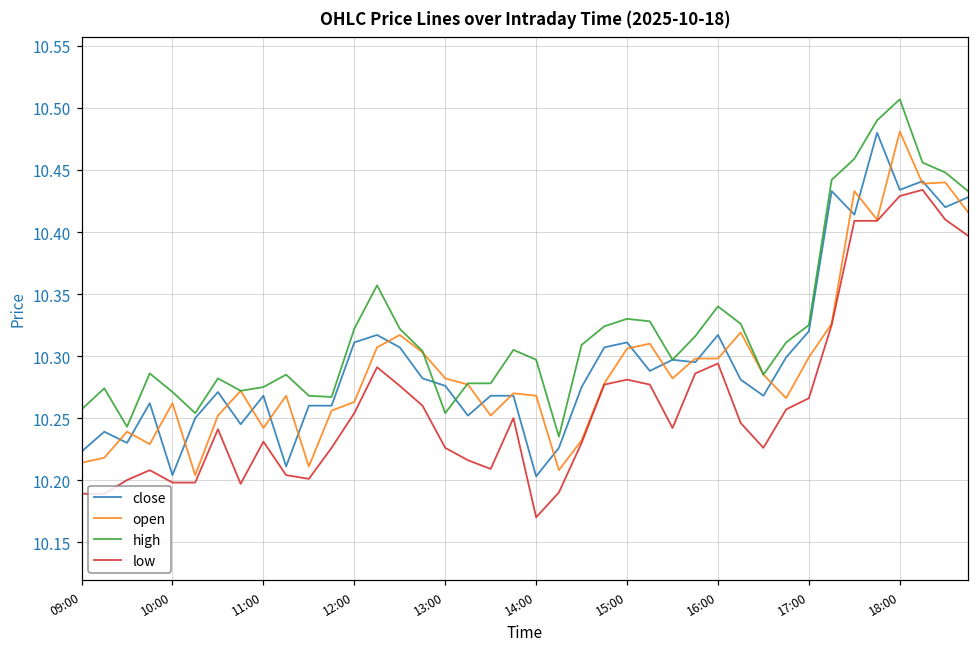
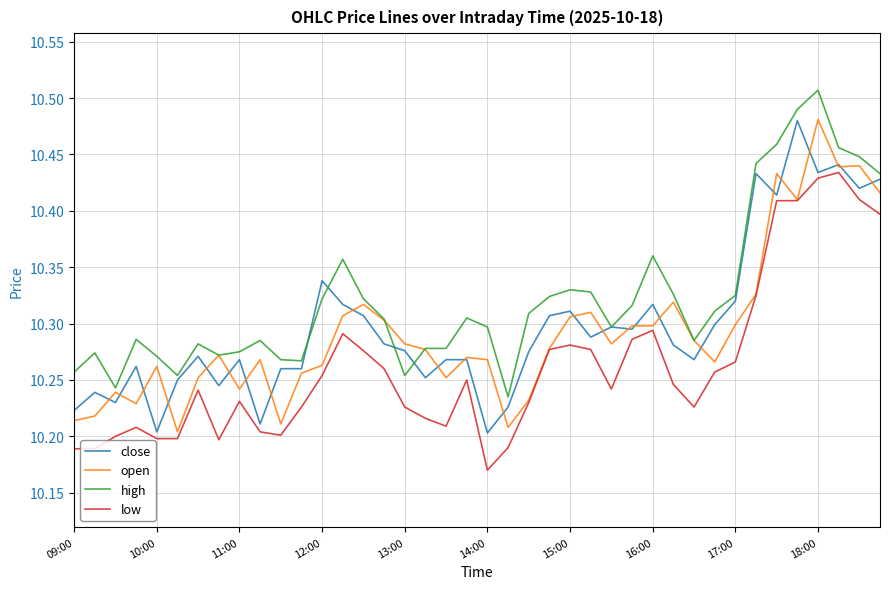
close, 12:00: 10.311 -> 10.338
high, 16:00: 10.34 -> 10.36
